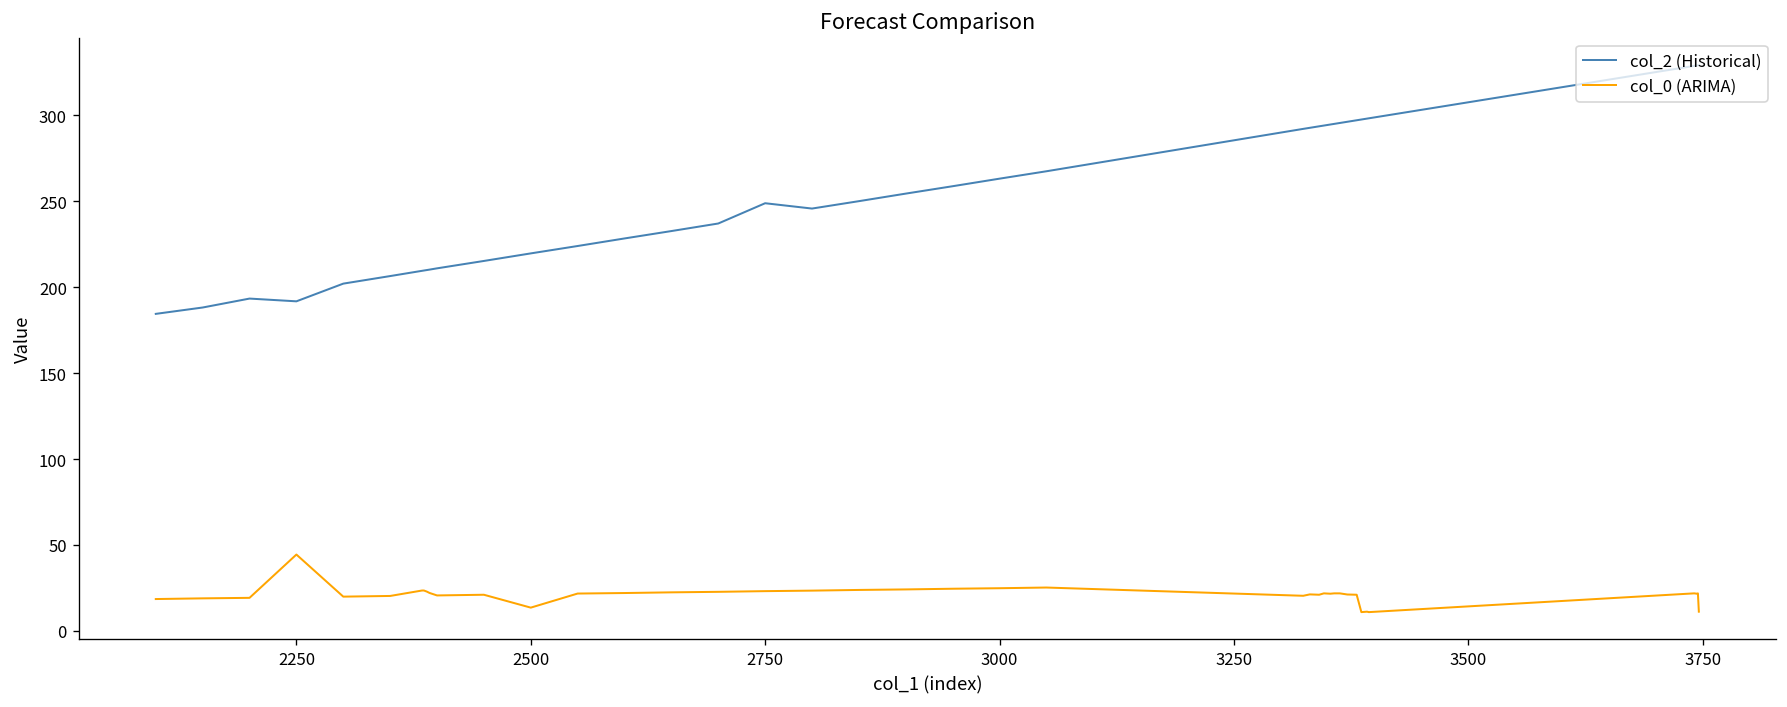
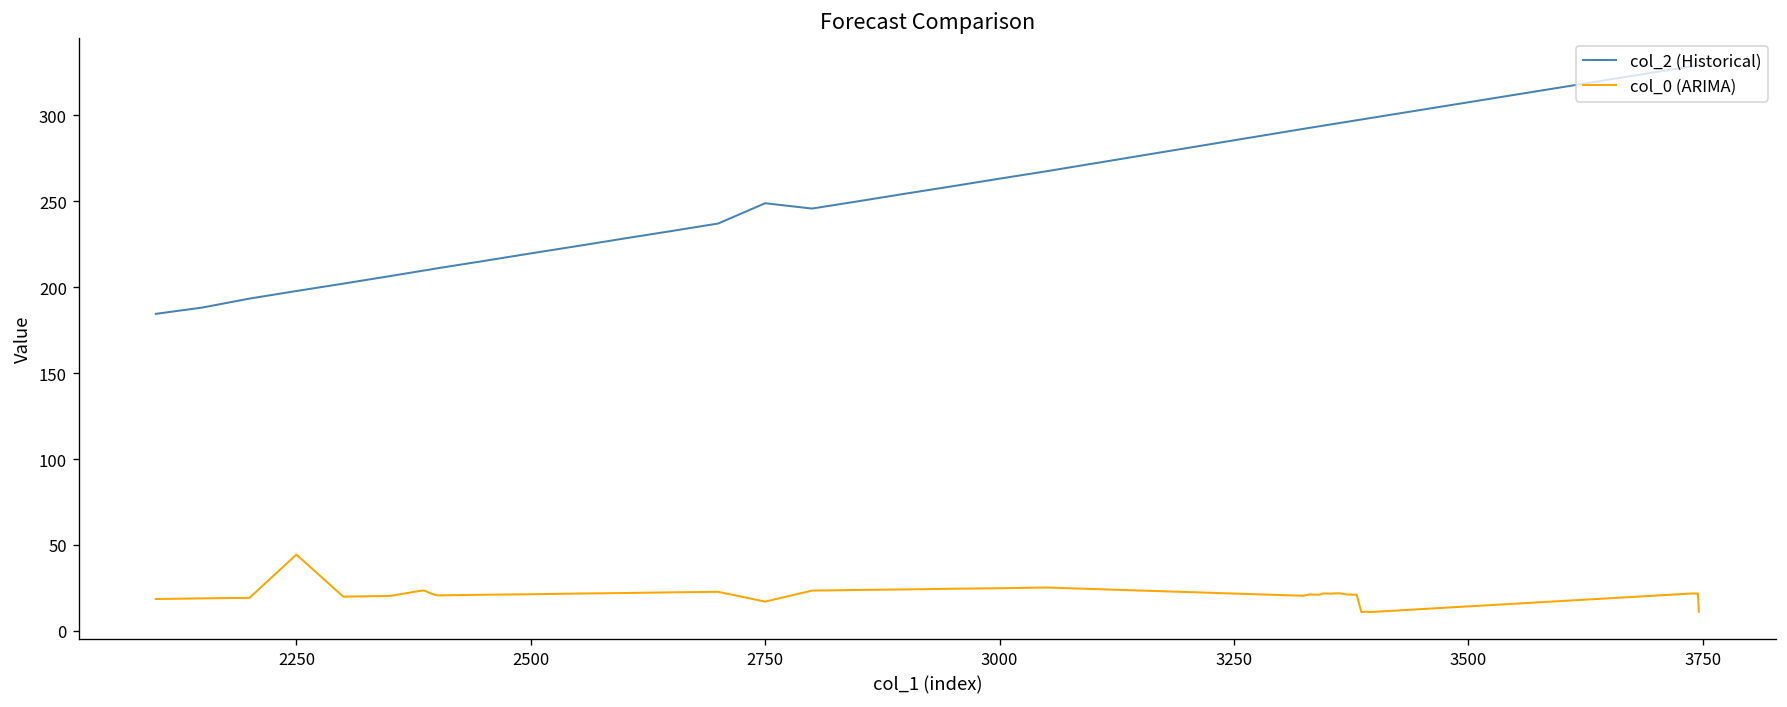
col_2 (Historical), 2250: 192 -> 198
col_0 (ARIMA), 2500: 14 -> 21
col_0 (ARIMA), 2750: 23 -> 17
